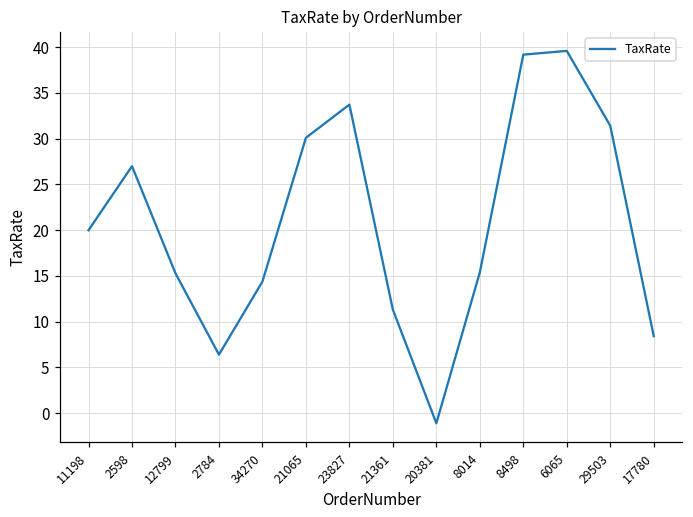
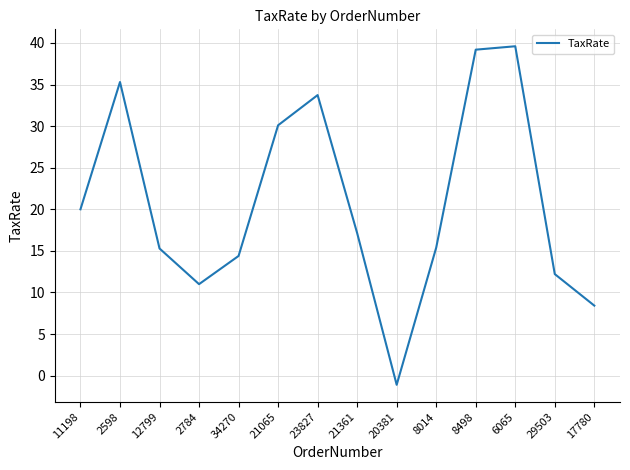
2598: 27 -> 35
2784: 6 -> 11
21361: 11 -> 17
29503: 31 -> 12
